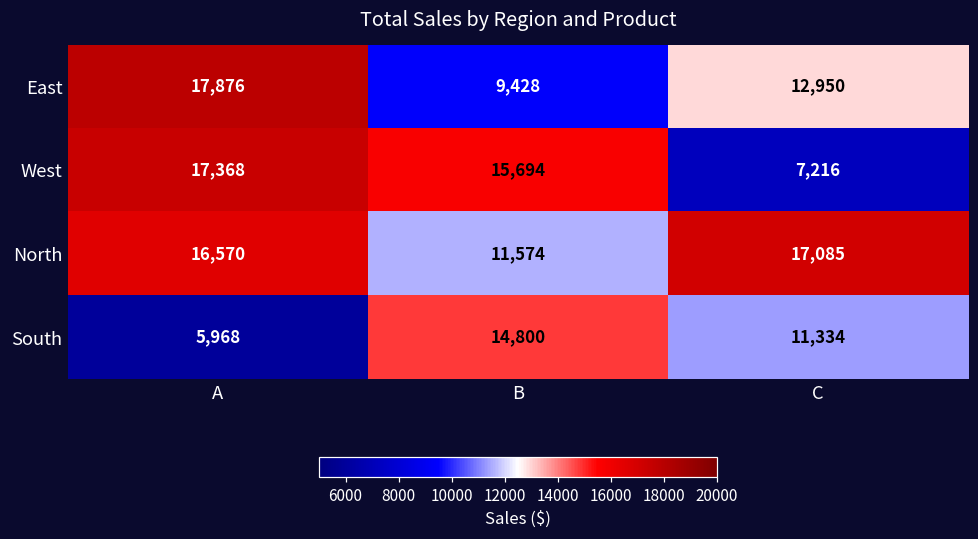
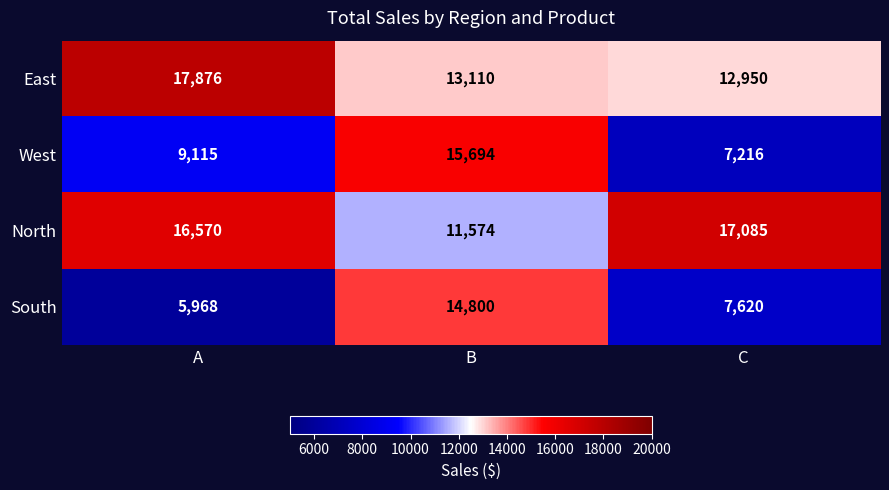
East, B: 9,428 -> 13,110
West, A: 17,368 -> 9,115
South, C: 11,334 -> 7,620
